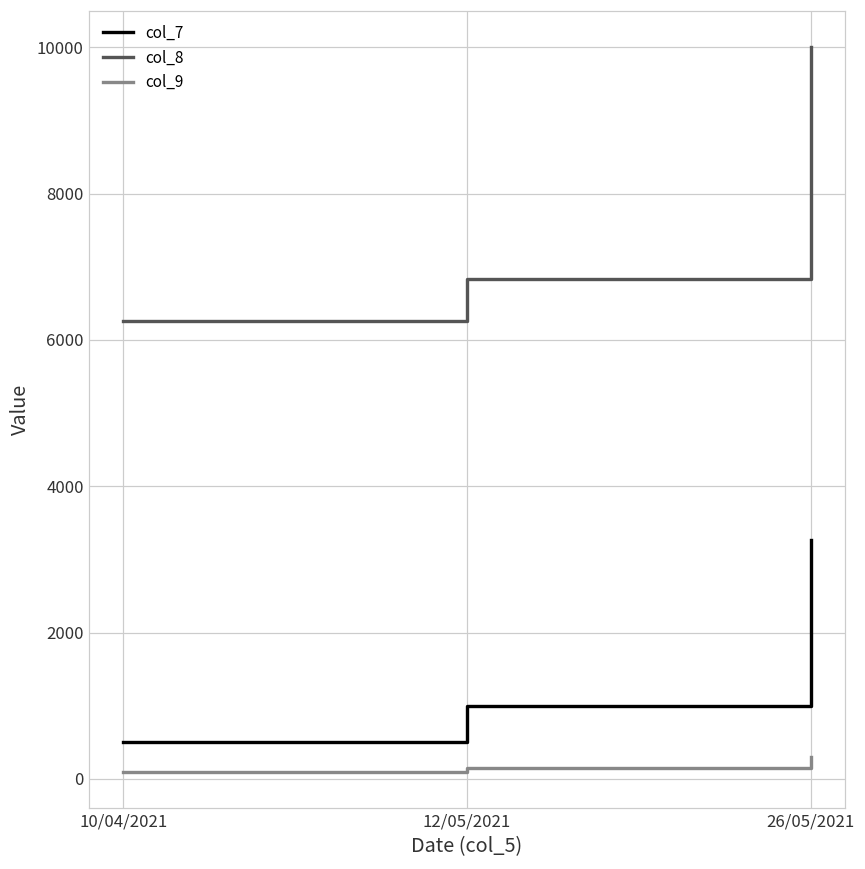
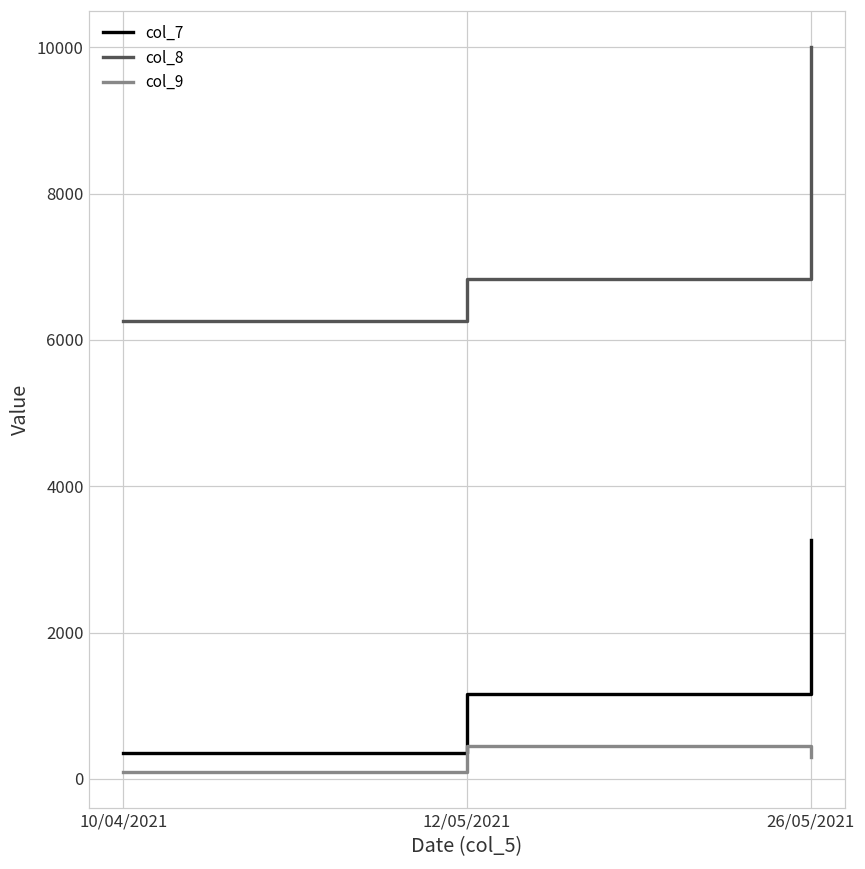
col_7, 10/04/2021: 500 -> 300
col_7, 12/05/2021: 1000 -> 1200
col_9, 12/05/2021: 200 -> 500
